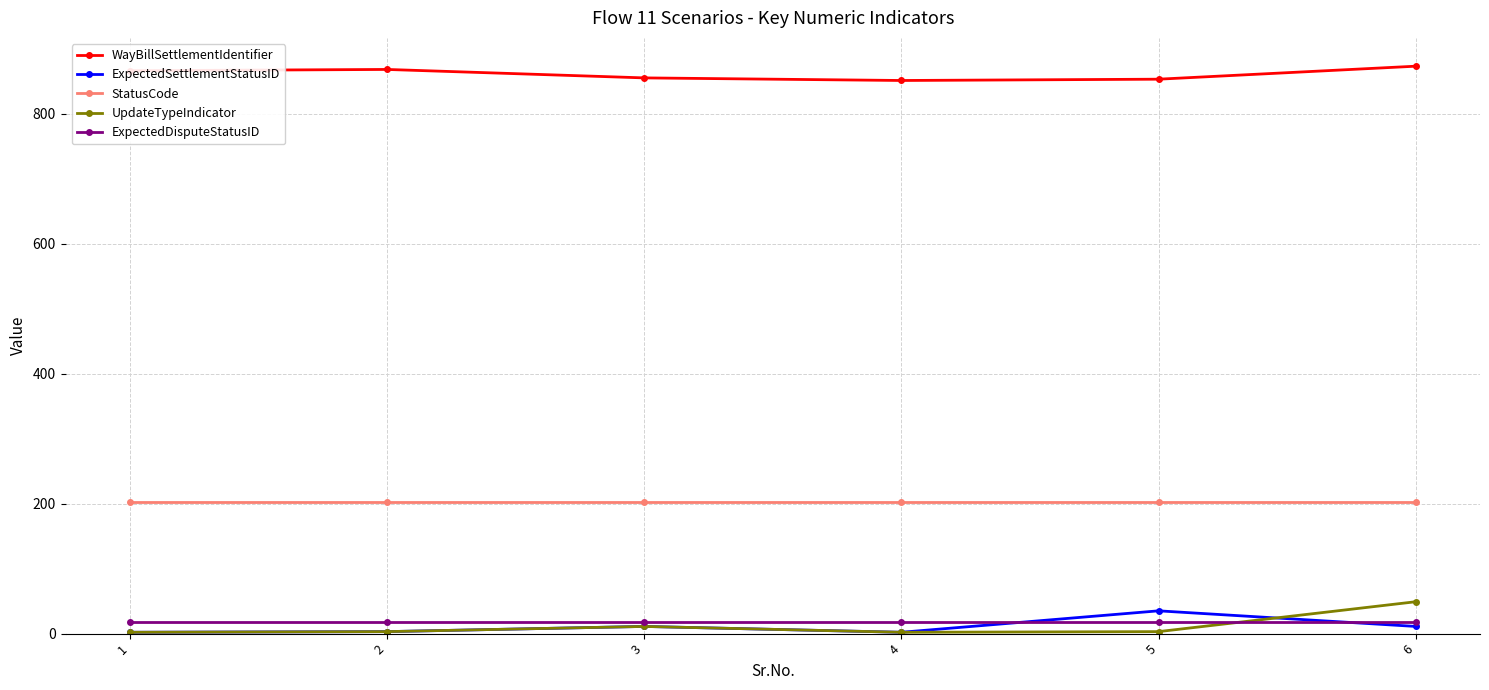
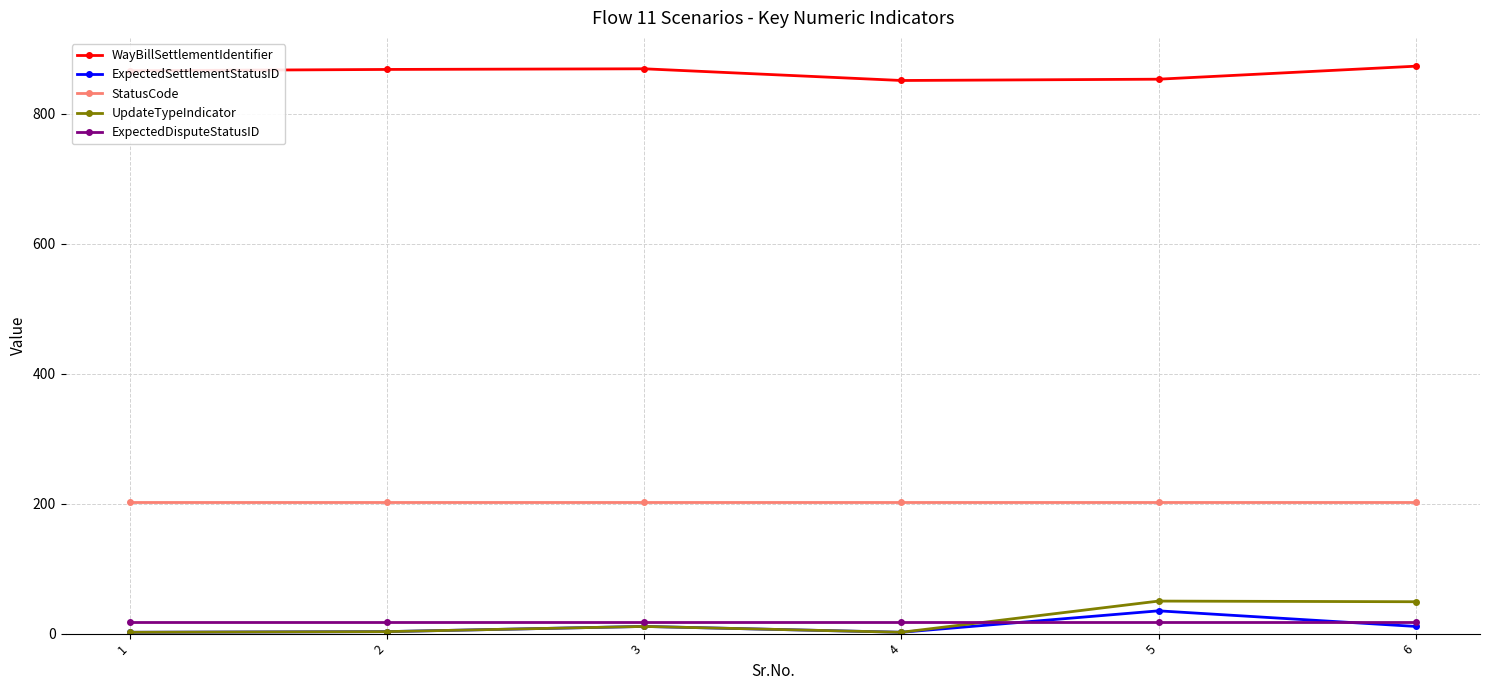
WayBillSettlementIdentifier, 3: 860 -> 870
UpdateTypeIndicator, 5: 0 -> 50
